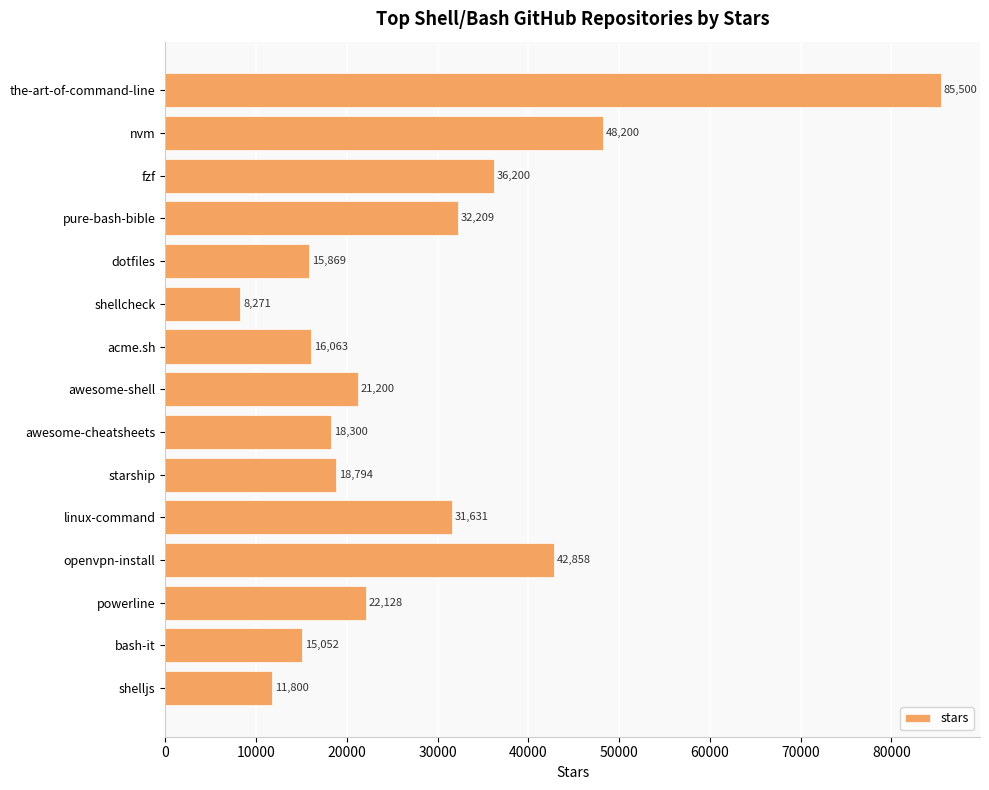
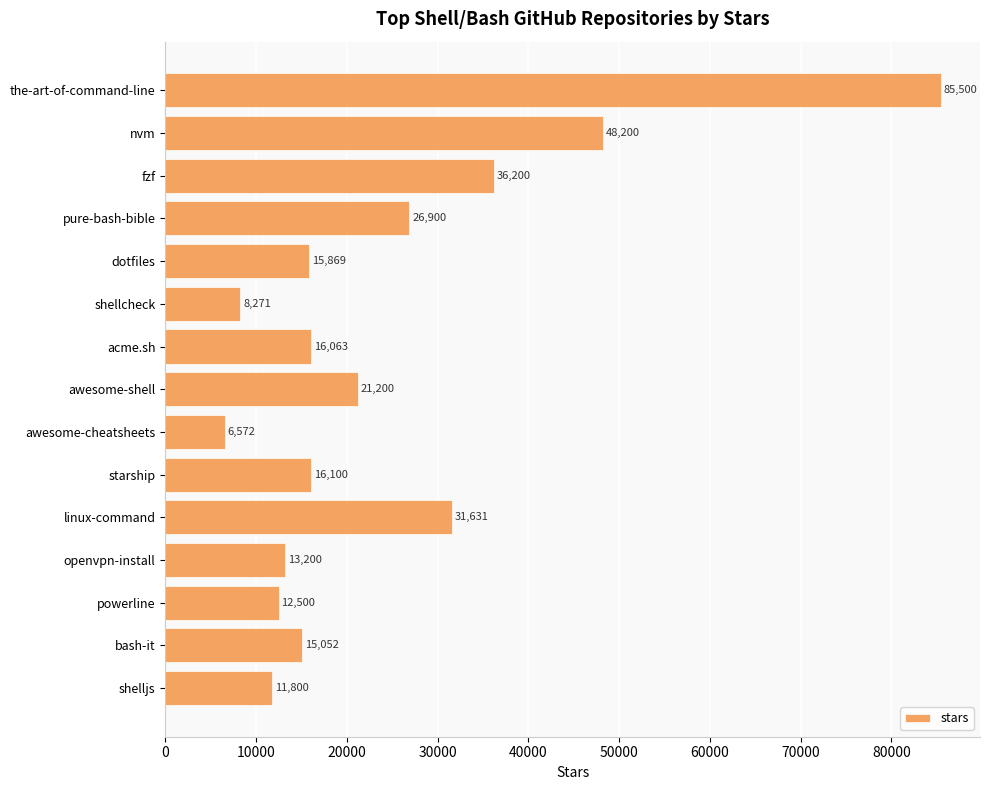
pure-bash-bible: 32,209 -> 26,900
awesome-cheatsheets: 18,300 -> 6,572
starship: 18,794 -> 16,100
openvpn-install: 42,858 -> 13,200
powerline: 22,128 -> 12,500
